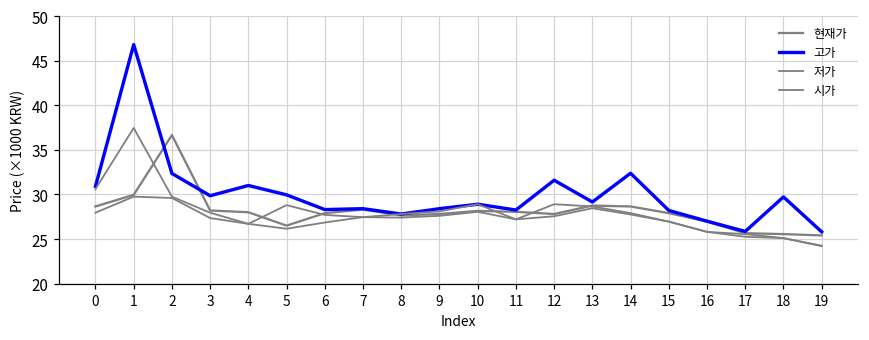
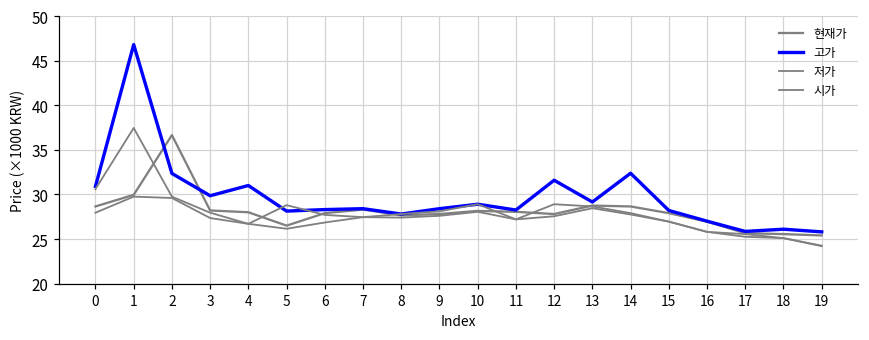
고가, 5: 30 -> 28
고가, 18: 30 -> 26
